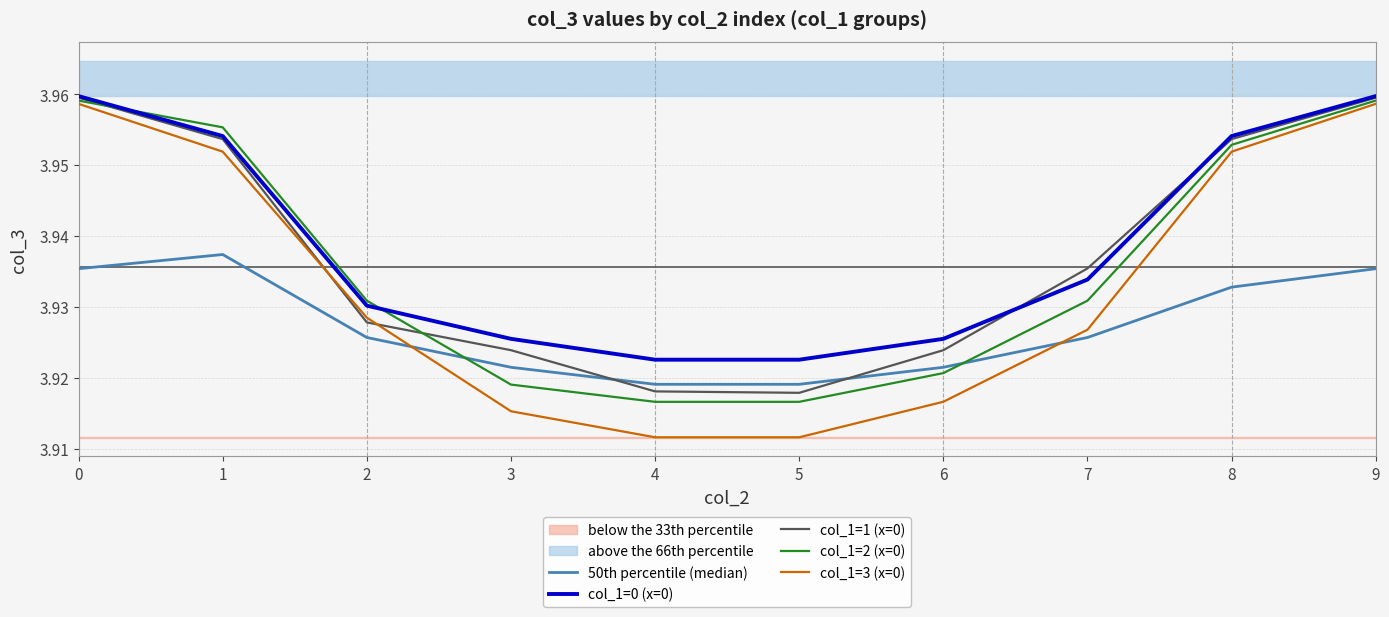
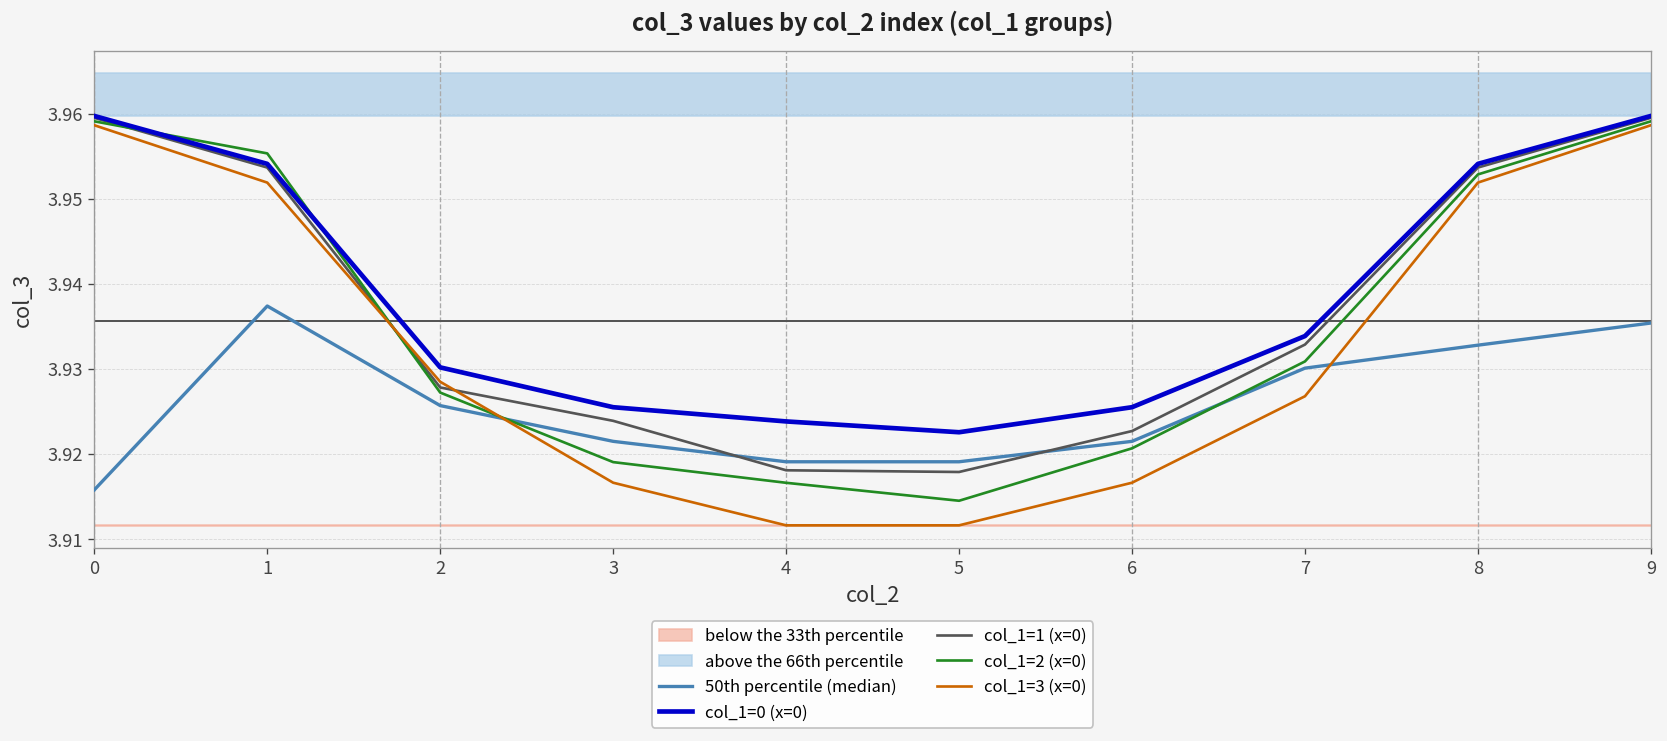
50th percentile (median), 0: 3.935 -> 3.916
col_1=2 (x=0), 2: 3.931 -> 3.927
col_1=3 (x=0), 3: 3.915 -> 3.917
col_1=0 (x=0), 4: 3.923 -> 3.924
col_1=2 (x=0), 5: 3.917 -> 3.915
col_1=1 (x=0), 6: 3.924 -> 3.923
50th percentile (median), 7: 3.926 -> 3.930
col_1=1 (x=0), 7: 3.935 -> 3.933
